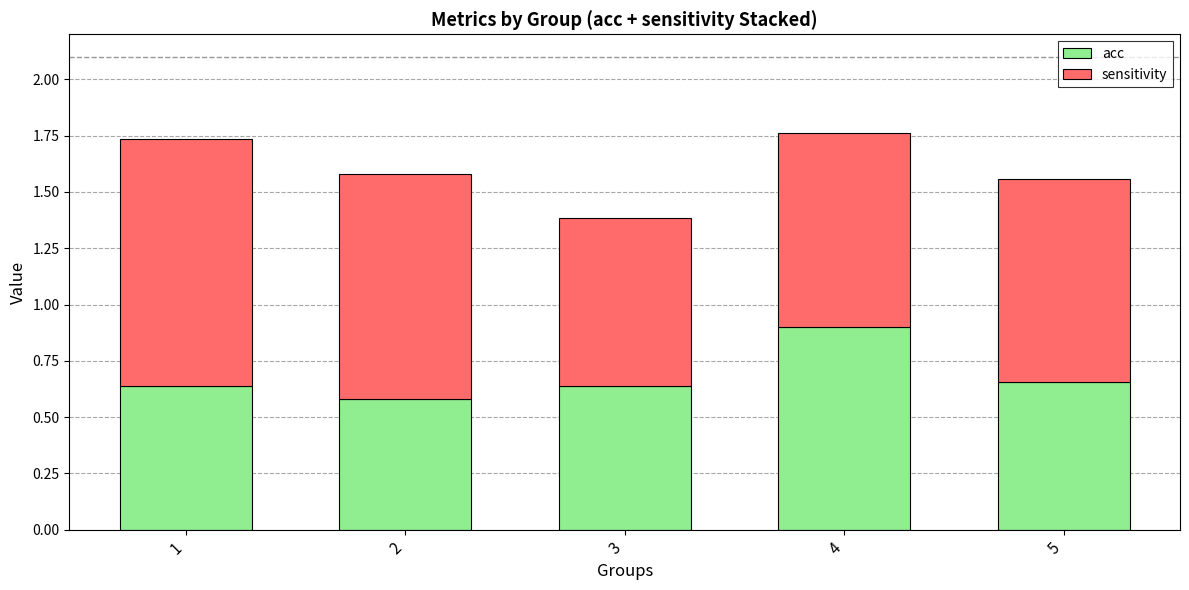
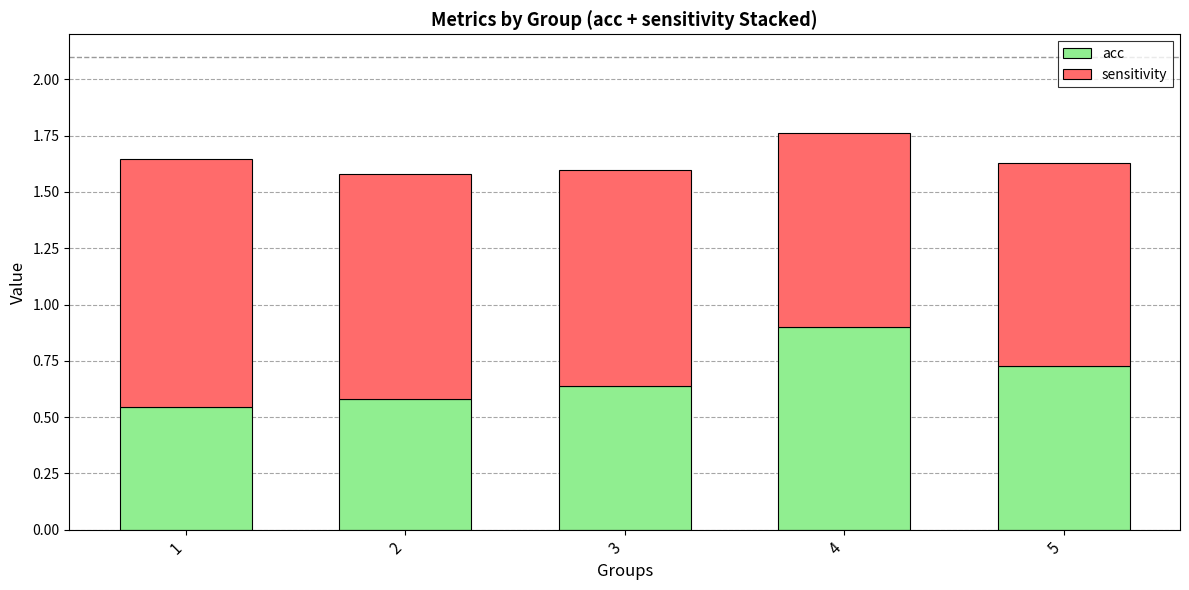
acc, 1: 0.64 -> 0.54
sensitivity, 3: 0.75 -> 0.96
acc, 5: 0.66 -> 0.73
